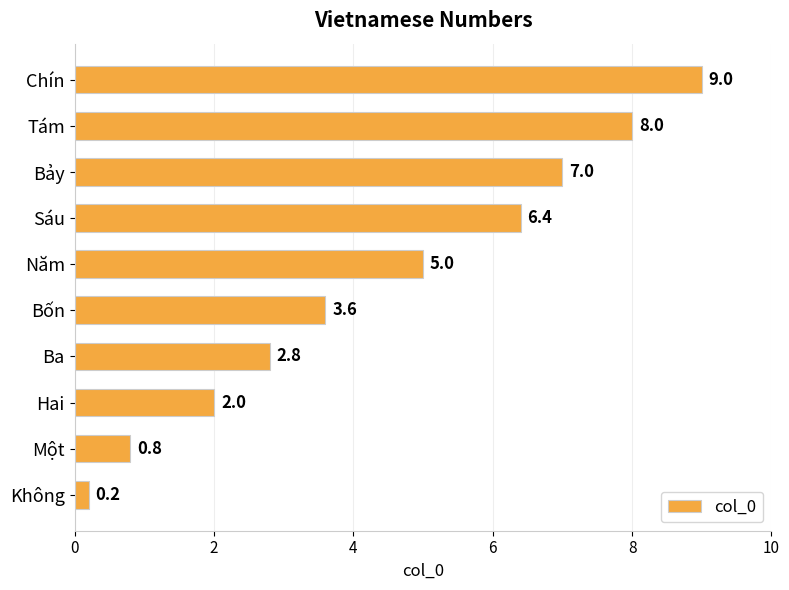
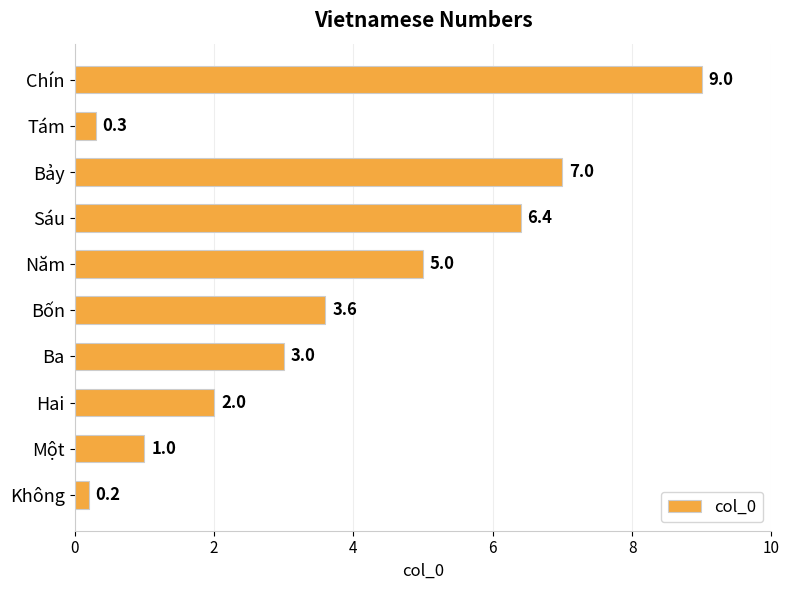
Tám: 8.0 -> 0.3
Ba: 2.8 -> 3.0
Một: 0.8 -> 1.0
